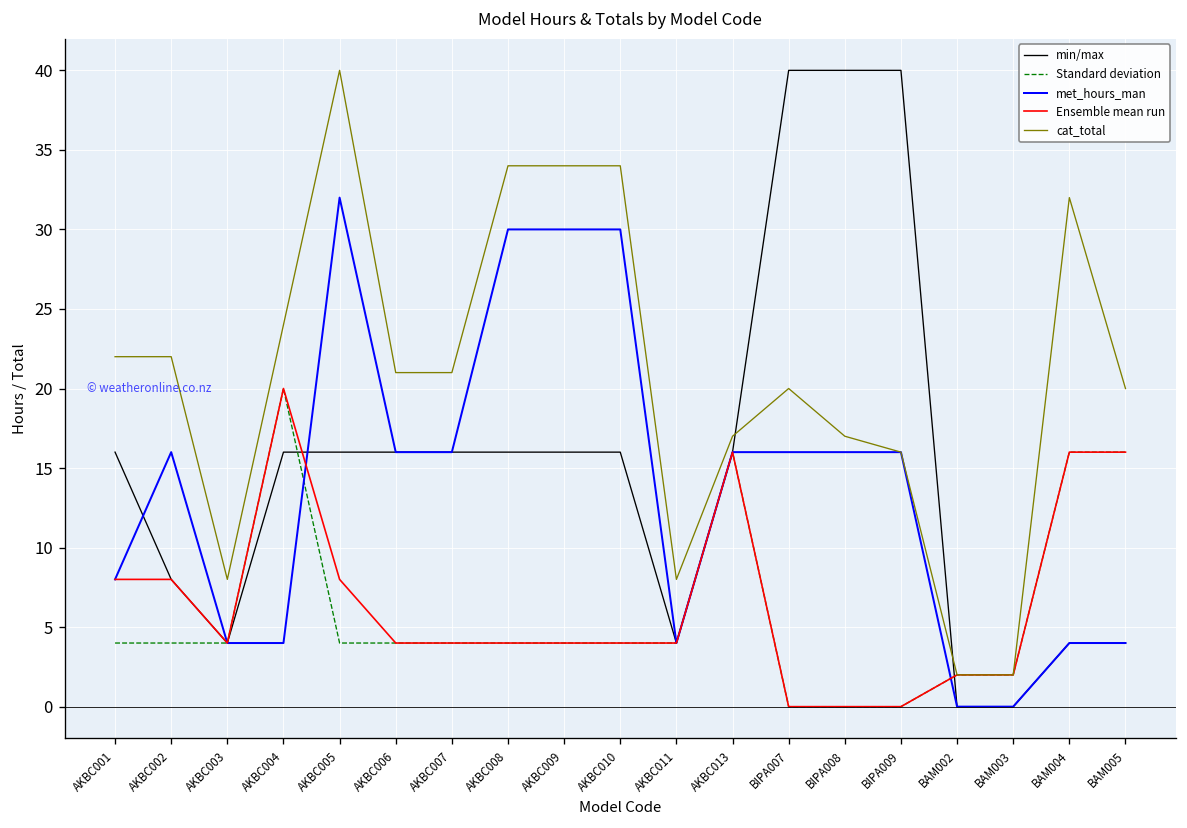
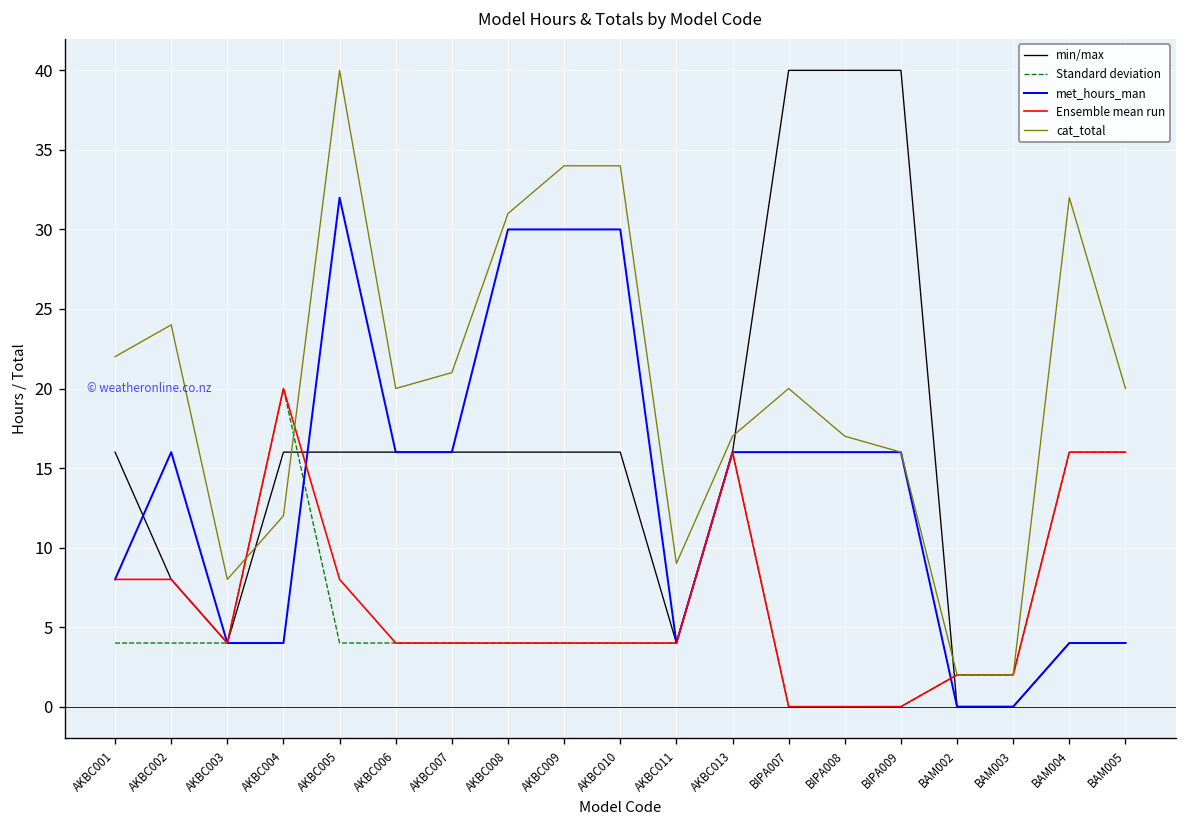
cat_total, AKBC002: 22 -> 24
cat_total, AKBC004: 24 -> 12
cat_total, AKBC006: 21 -> 20
cat_total, AKBC008: 34 -> 31
cat_total, AKBC011: 8 -> 9
